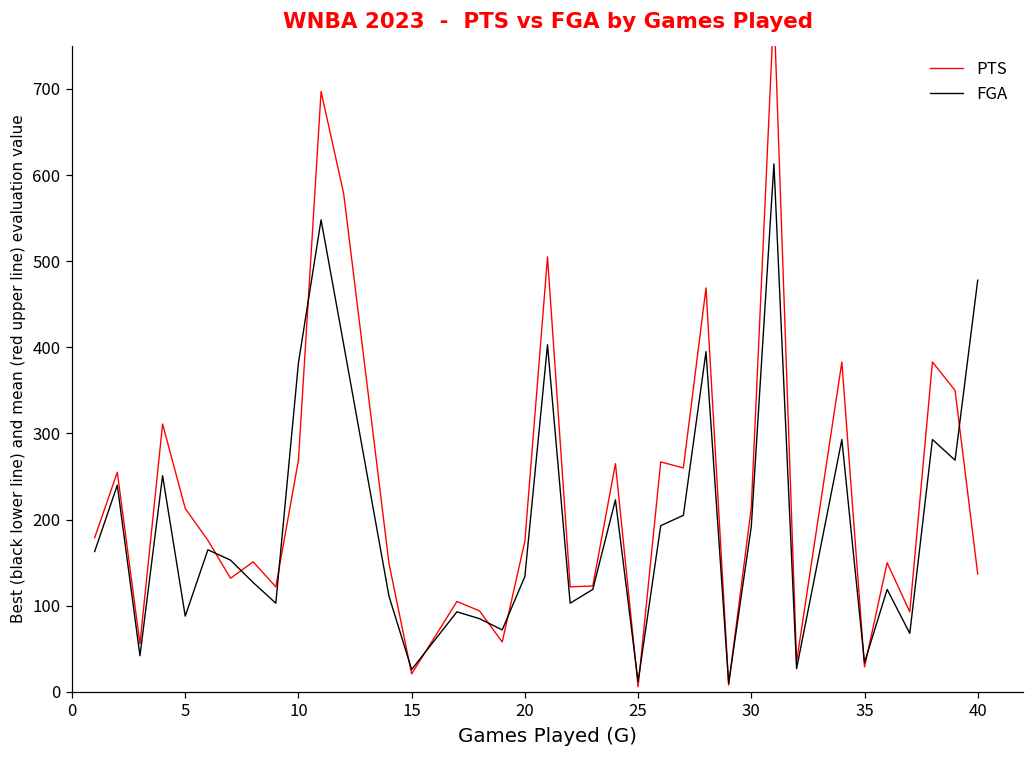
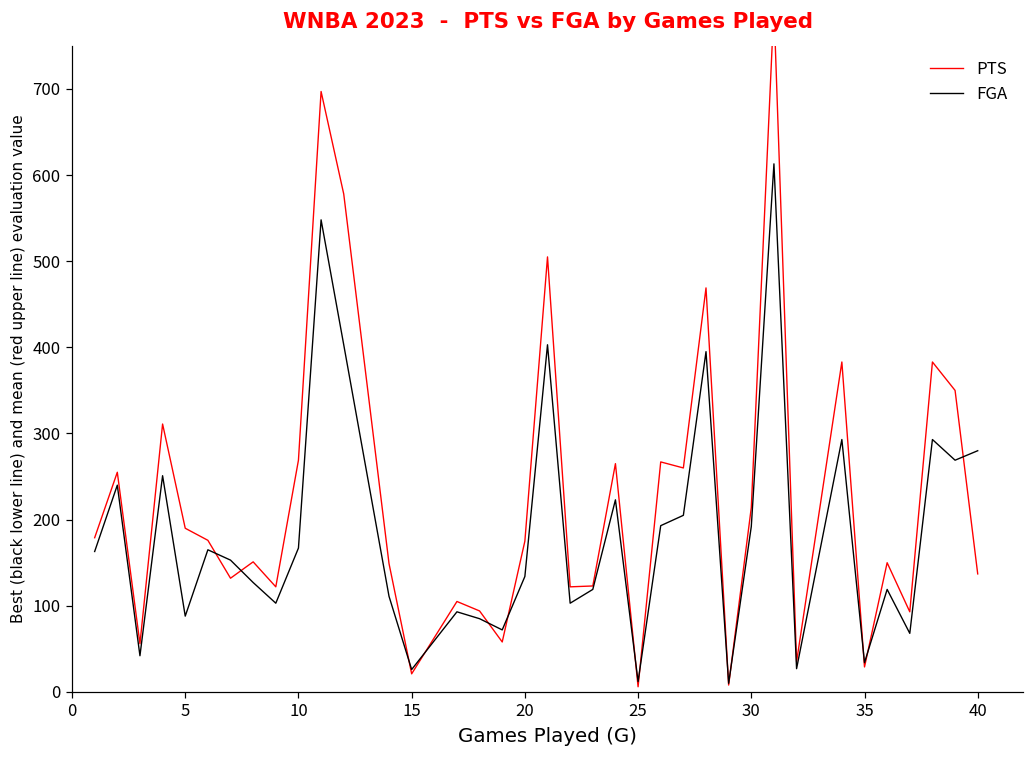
PTS, 5: 210 -> 190
FGA, 10: 380 -> 170
FGA, 40: 480 -> 280
